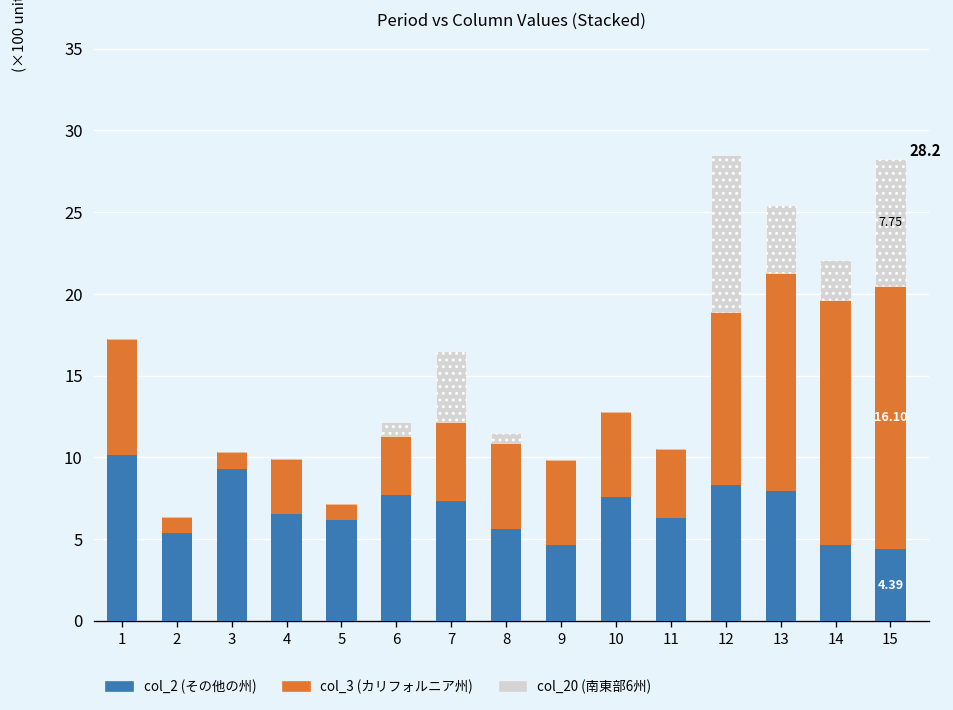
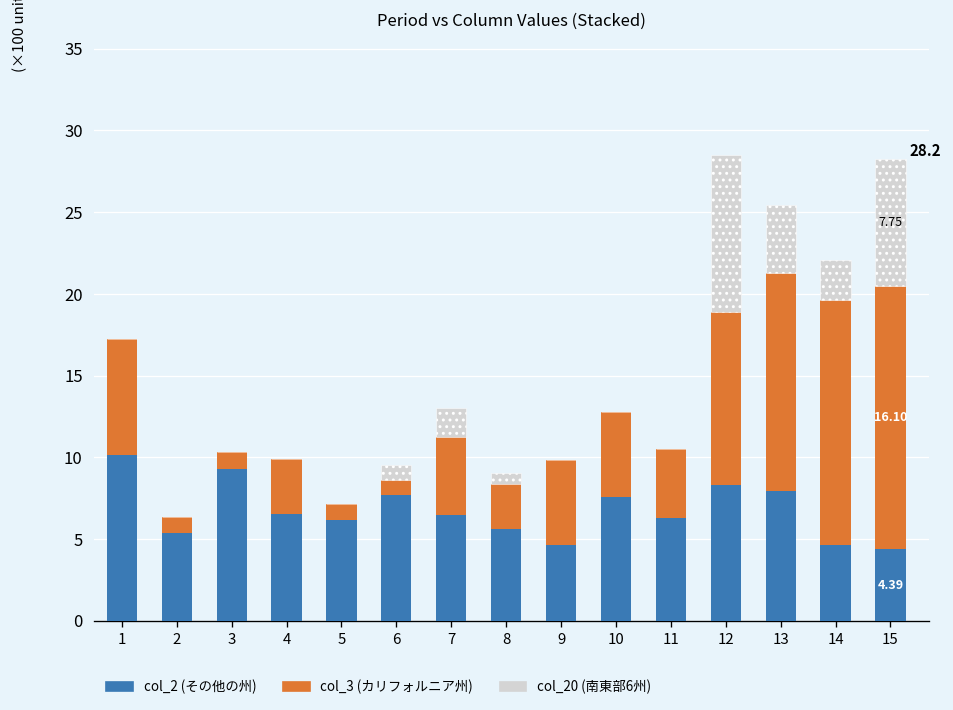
col_3 (カリフォルニア州), 6: 3.6 -> 0.9
col_2 (その他の州), 7: 7.4 -> 6.5
col_20 (南東部6州), 7: 4.4 -> 1.8
col_3 (カリフォルニア州), 8: 5.2 -> 2.7
